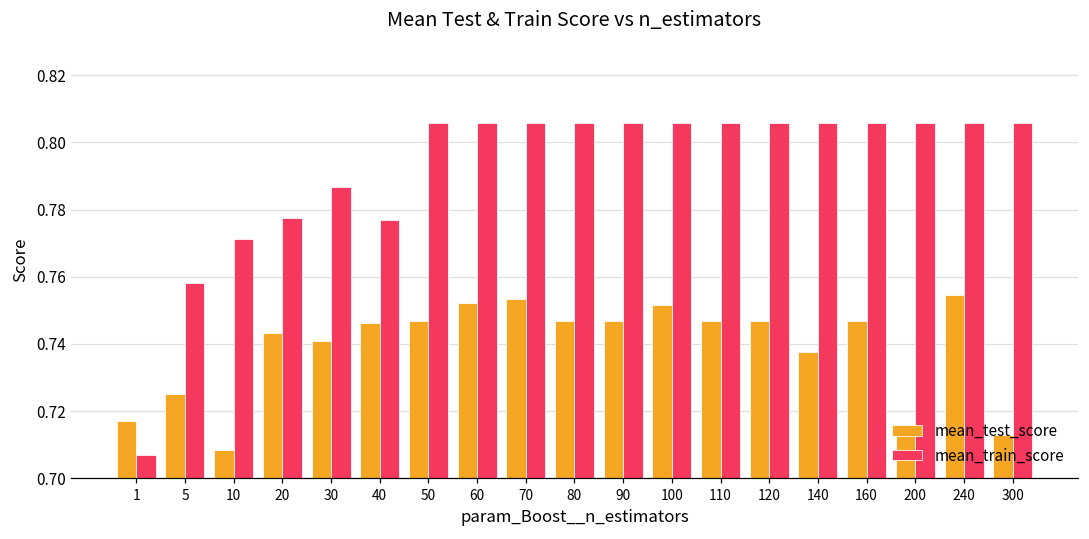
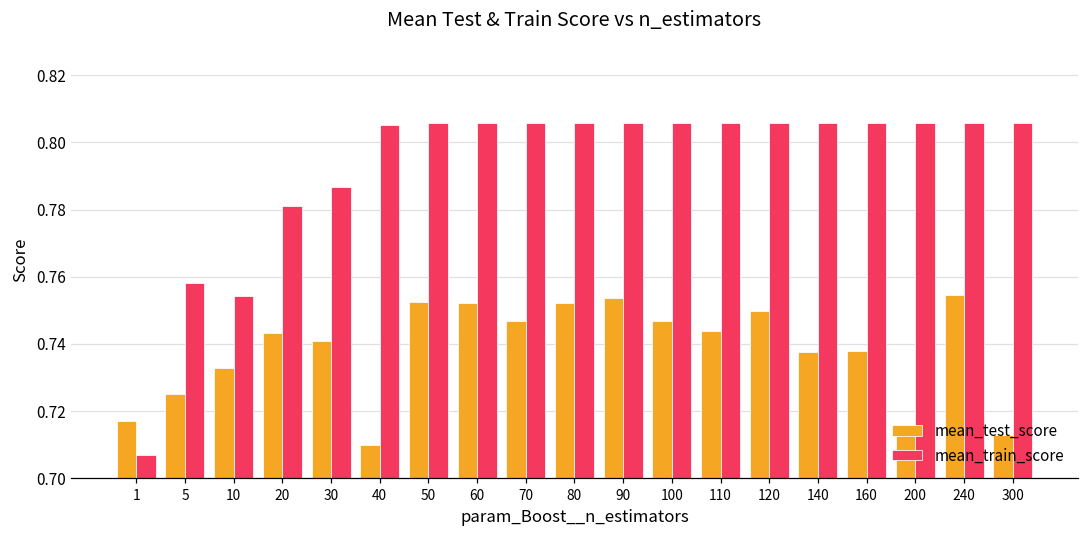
mean_test_score, 10: 0.709 -> 0.733
mean_train_score, 10: 0.771 -> 0.754
mean_train_score, 20: 0.777 -> 0.781
mean_test_score, 40: 0.746 -> 0.710
mean_train_score, 40: 0.777 -> 0.805
mean_test_score, 50: 0.747 -> 0.752
mean_test_score, 70: 0.753 -> 0.747
mean_test_score, 80: 0.747 -> 0.752
mean_test_score, 90: 0.747 -> 0.754
mean_test_score, 100: 0.752 -> 0.747
mean_test_score, 110: 0.747 -> 0.744
mean_test_score, 120: 0.747 -> 0.750
mean_test_score, 160: 0.747 -> 0.738
